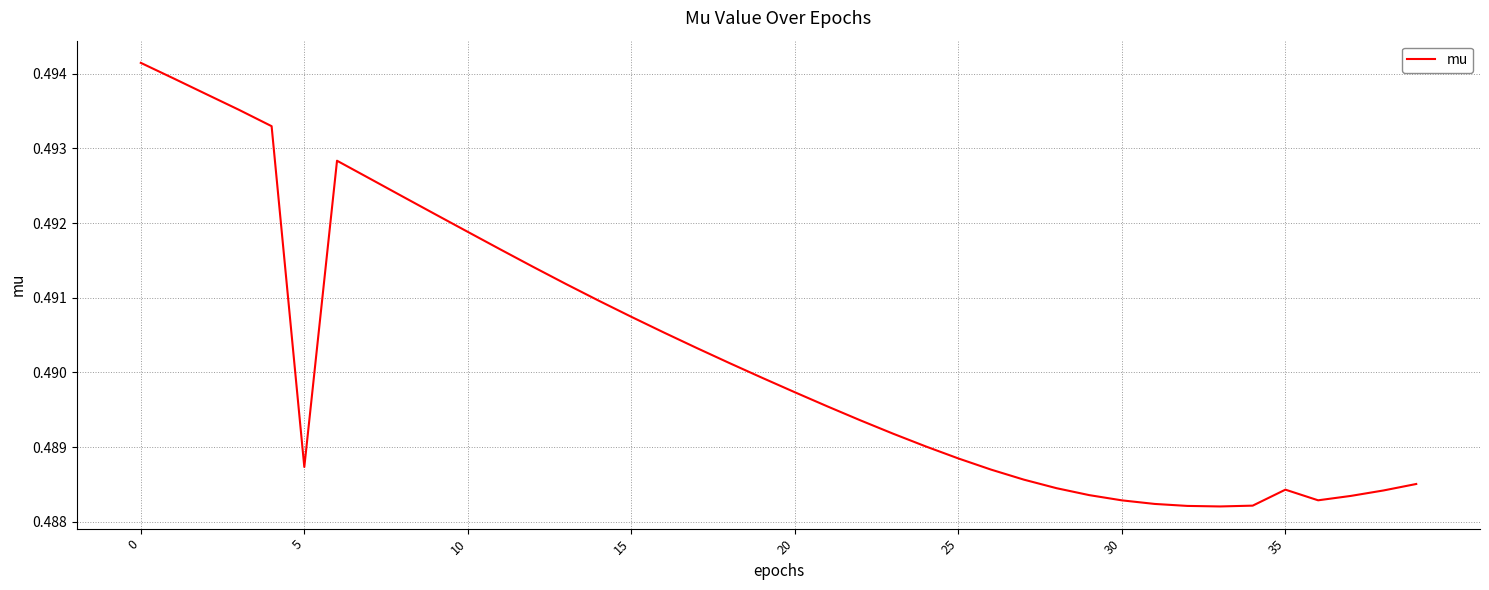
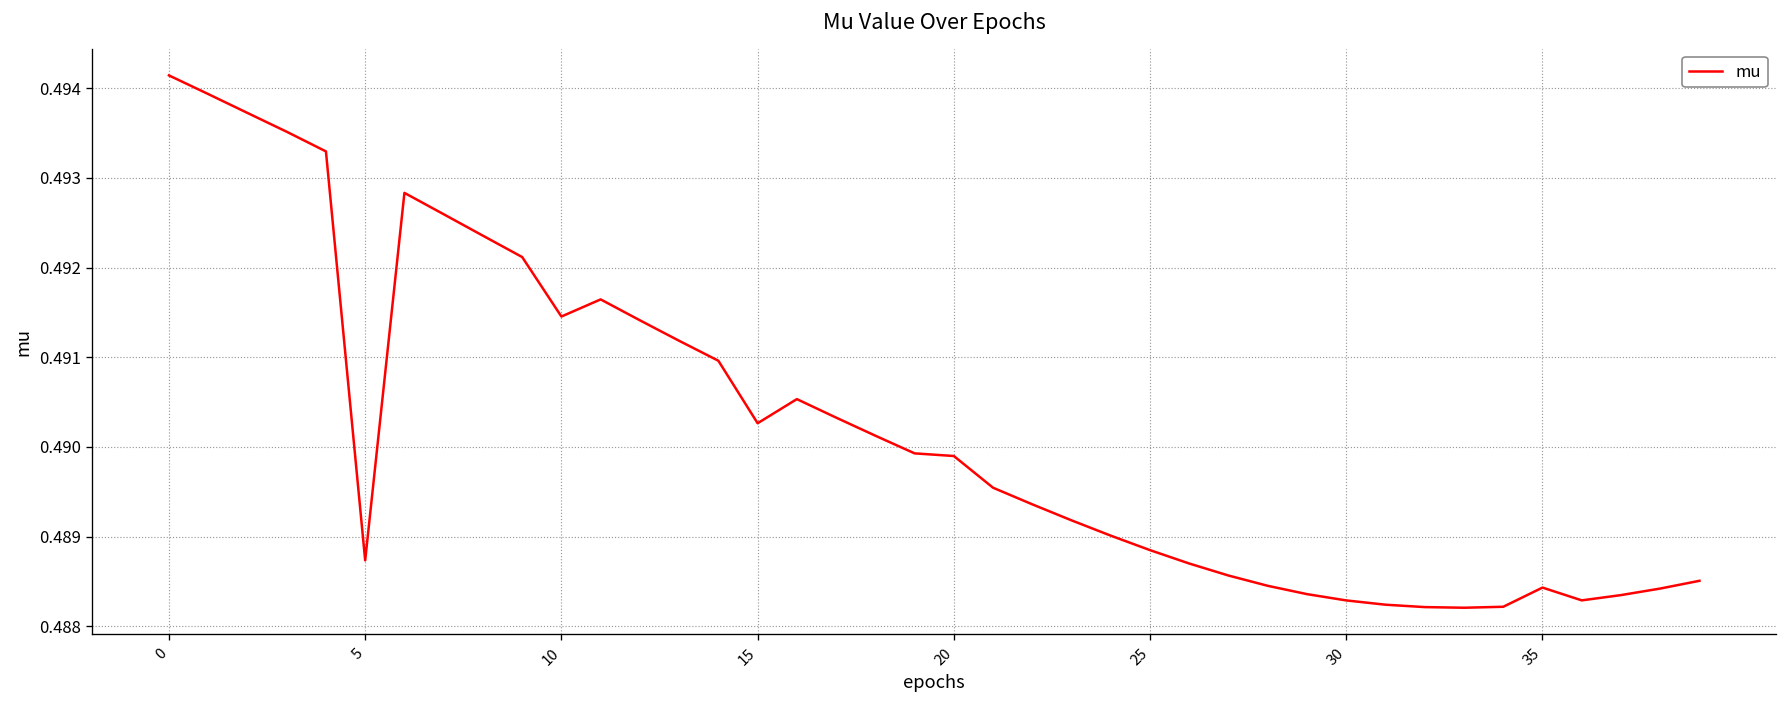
10: 0.4919 -> 0.4915
15: 0.4907 -> 0.4903
20: 0.4897 -> 0.4899
